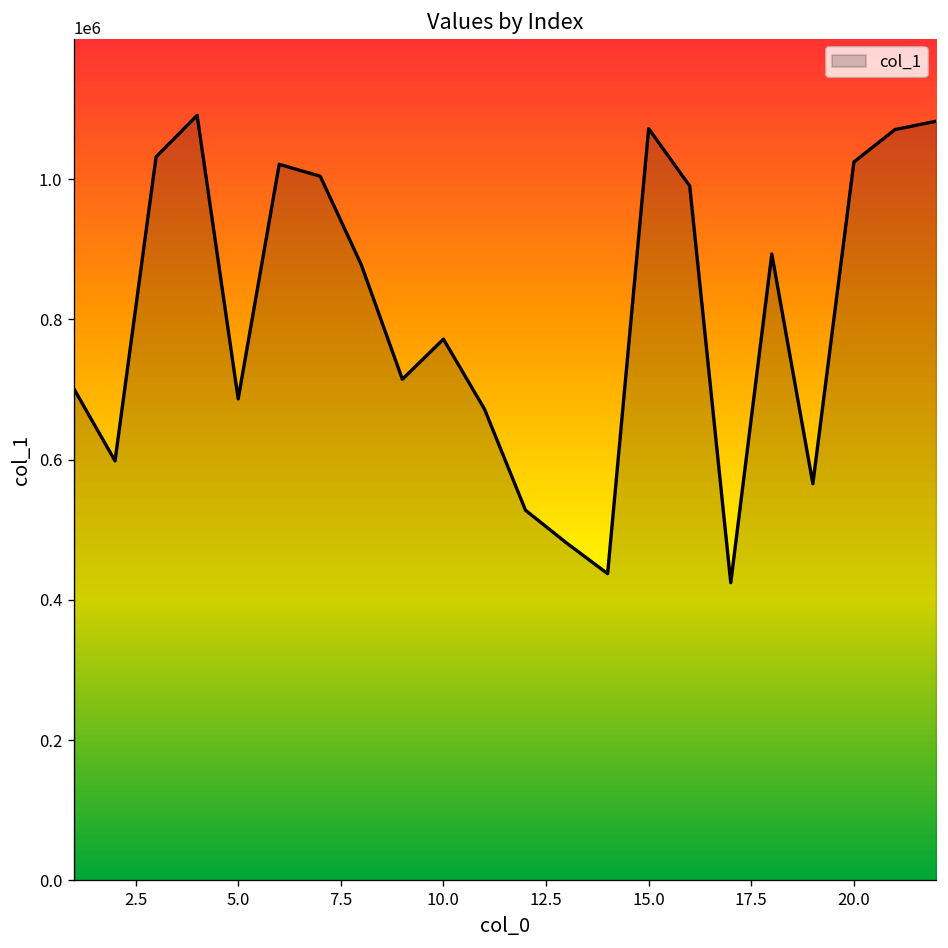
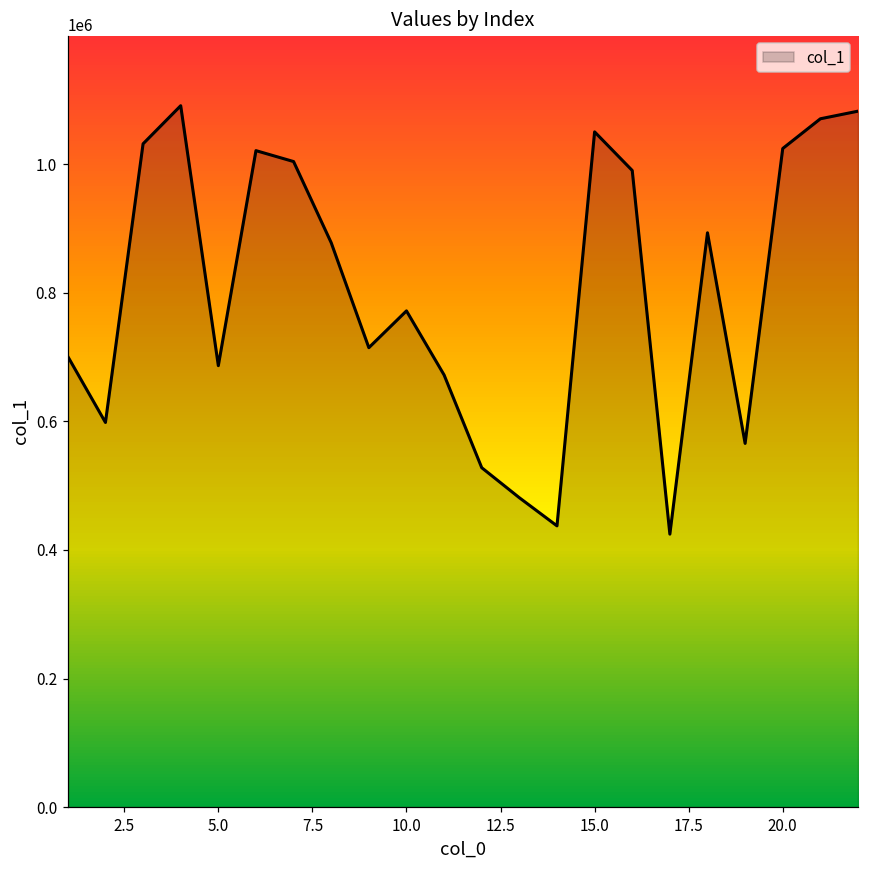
15.0: 1070000 -> 1050000
